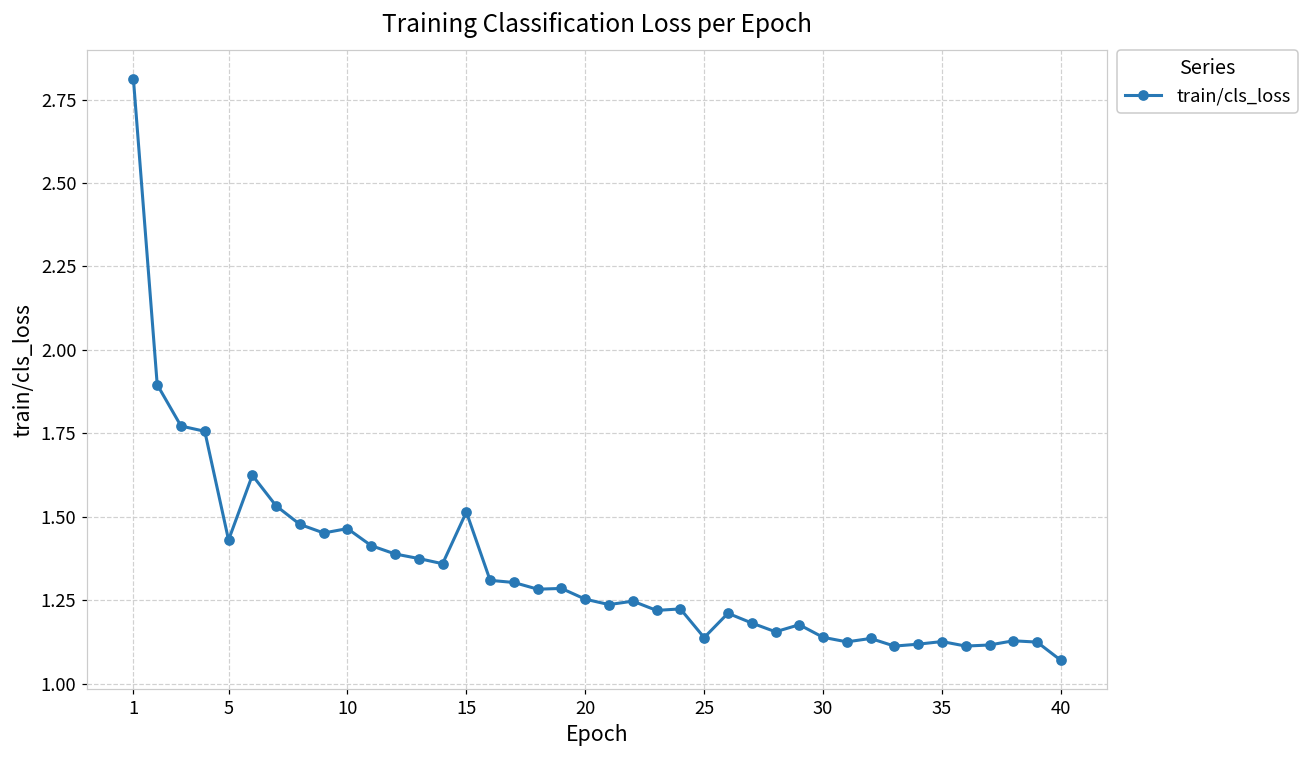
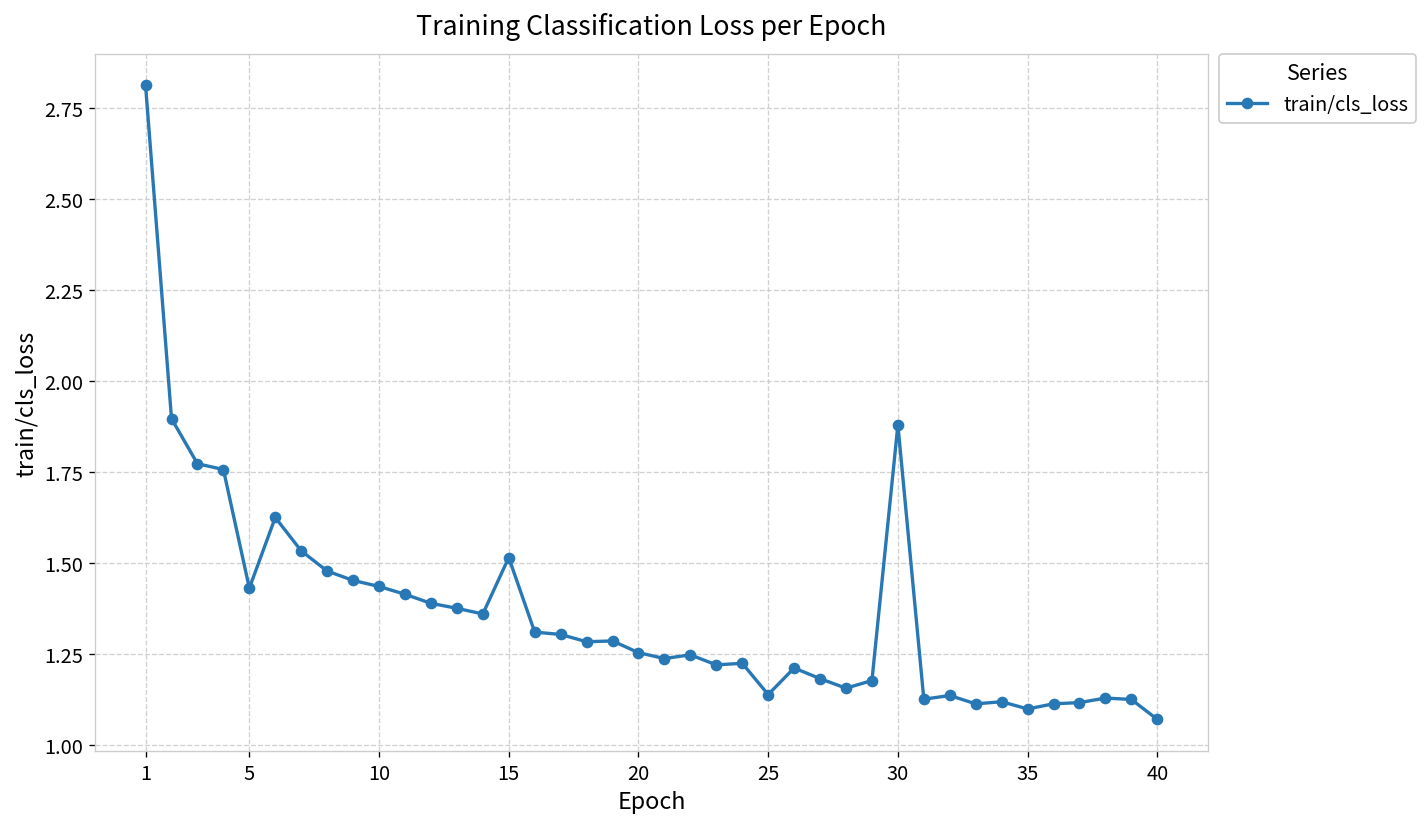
10: 1.46 -> 1.43
30: 1.14 -> 1.88
35: 1.13 -> 1.10
